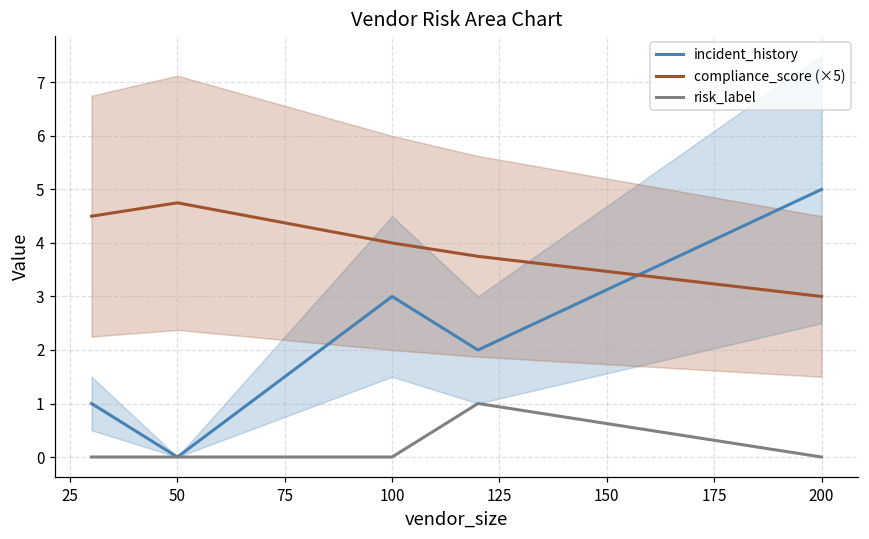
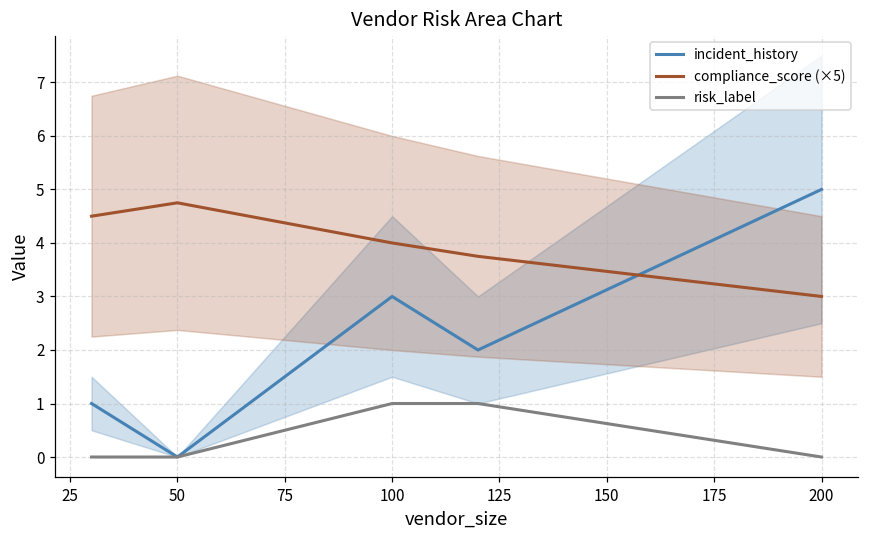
risk_label, 100: 0 -> 1
